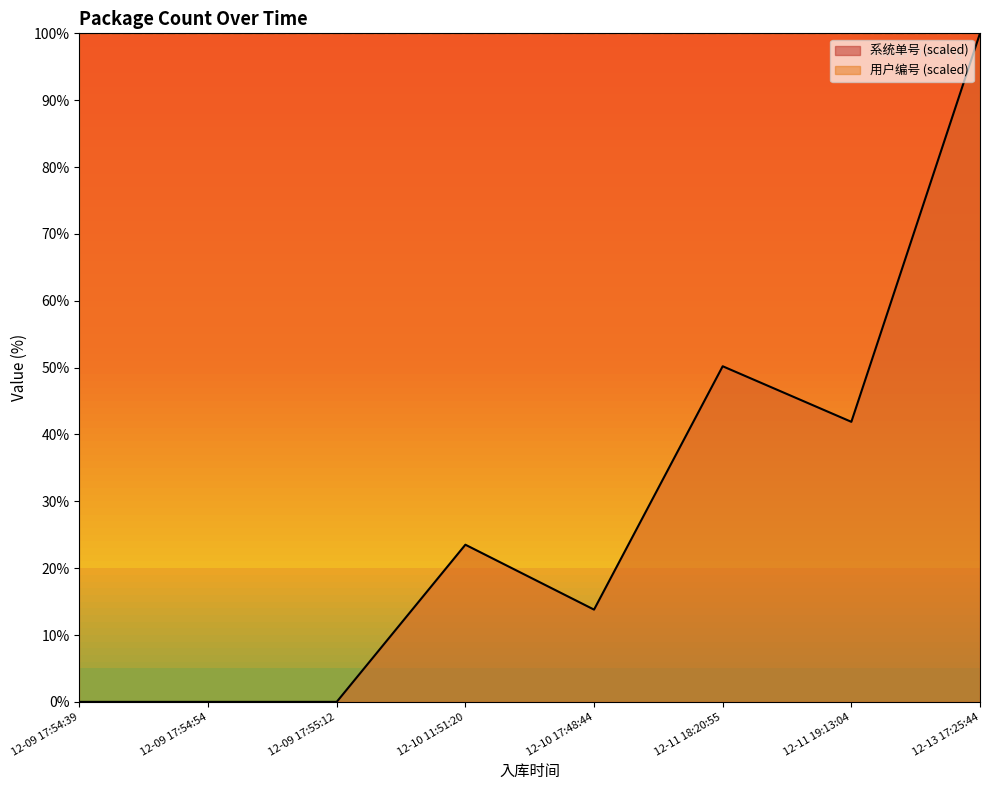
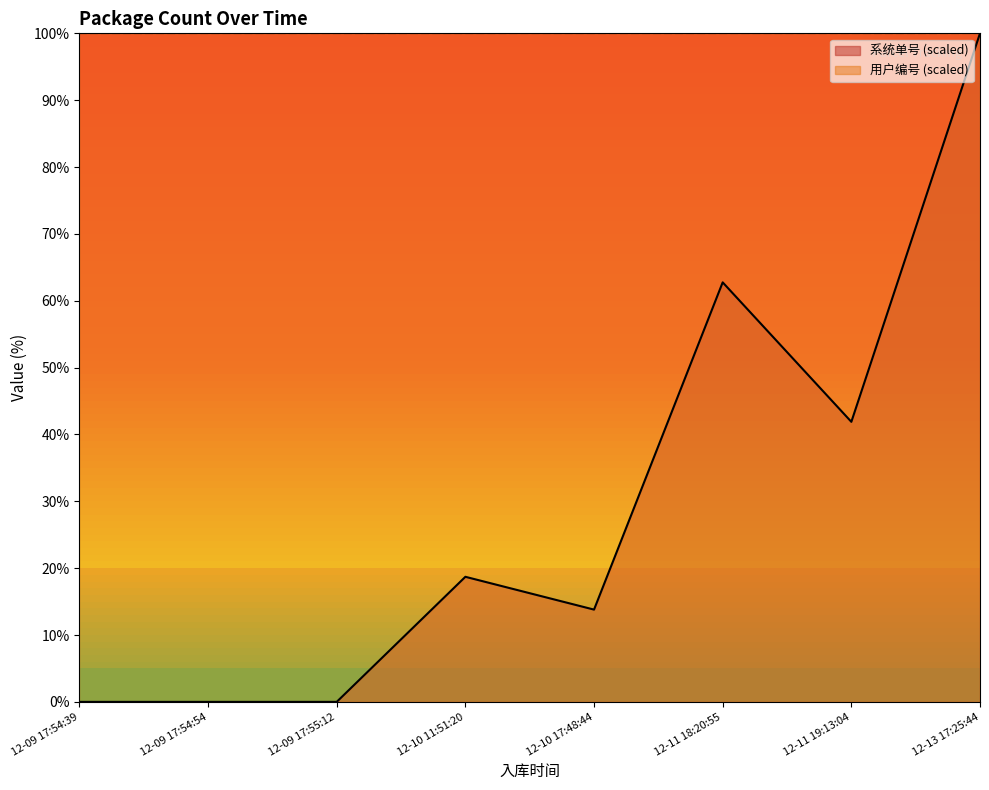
系统单号 (scaled), 12-10 11:51:20: 24% -> 19%
系统单号 (scaled), 12-11 18:20:55: 50% -> 63%
